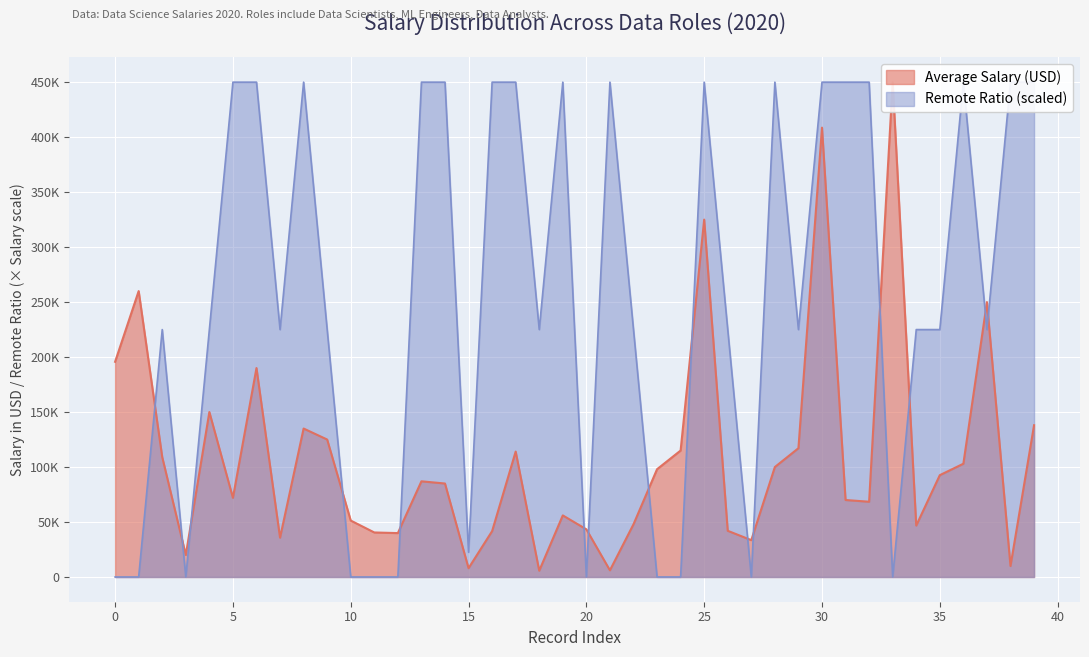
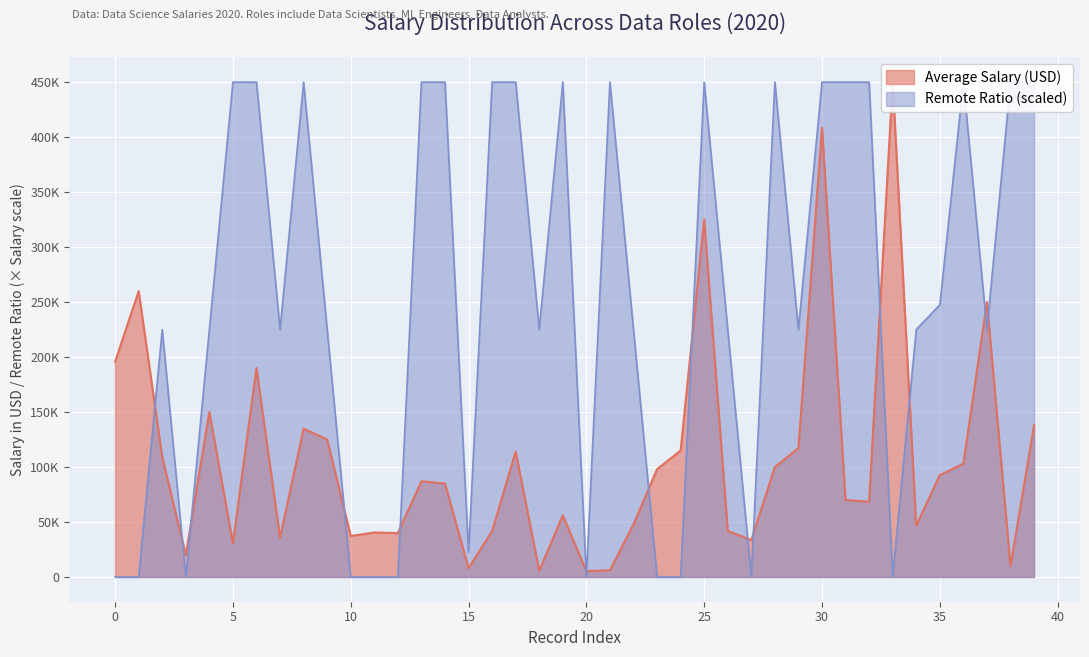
Average Salary (USD), 5: 72000 -> 31000
Average Salary (USD), 10: 51000 -> 37000
Average Salary (USD), 20: 43000 -> 5000
Remote Ratio (scaled), 35: 225000 -> 248000
